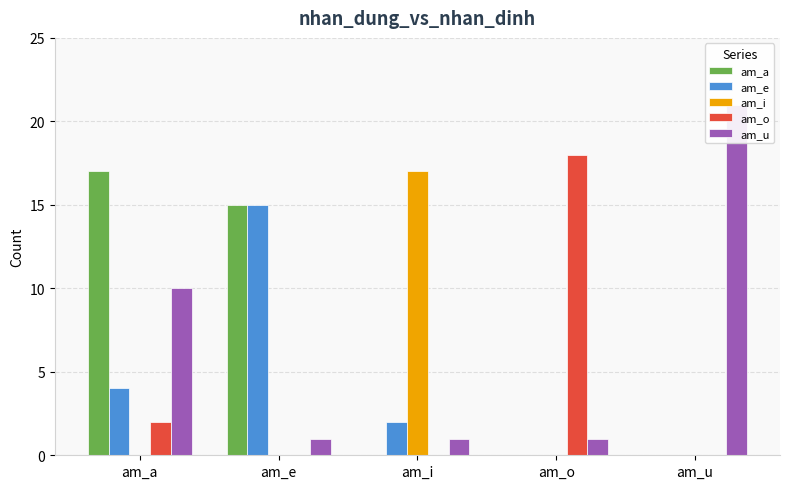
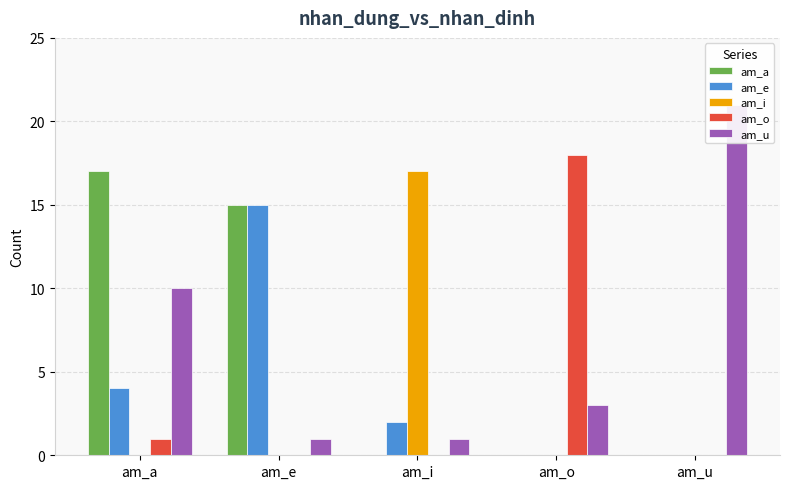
am_o, am_a: 2 -> 1
am_u, am_o: 1 -> 3
